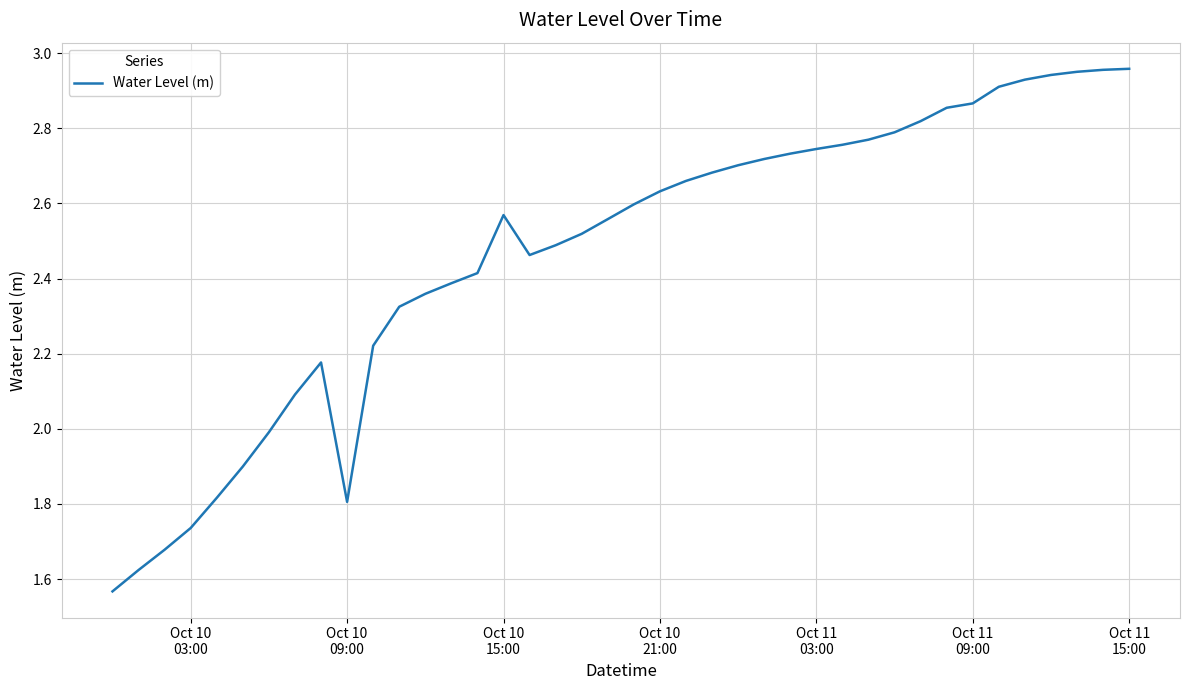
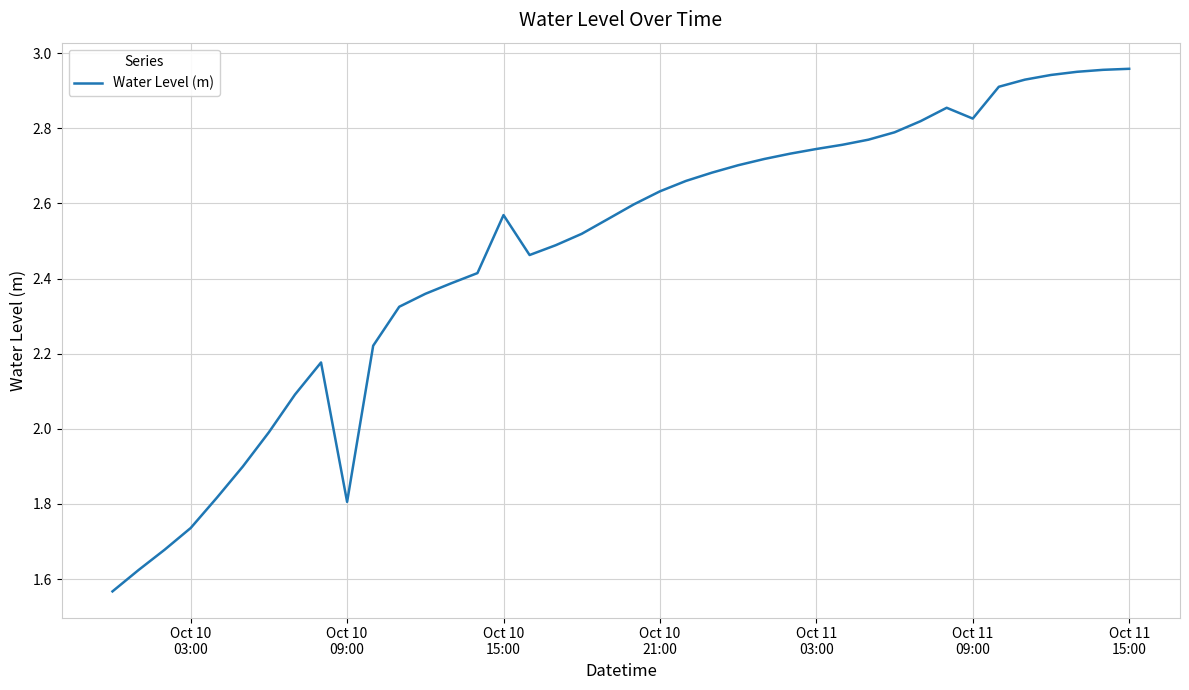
Oct 11 09:00: 2.87 -> 2.83
